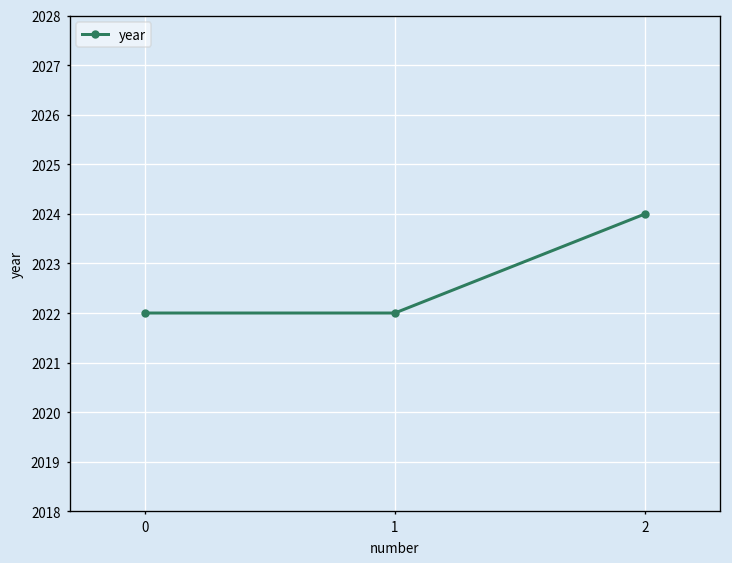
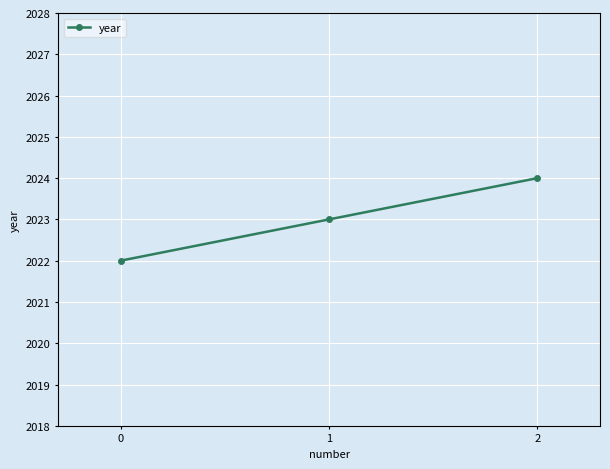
1: 2022 -> 2023
